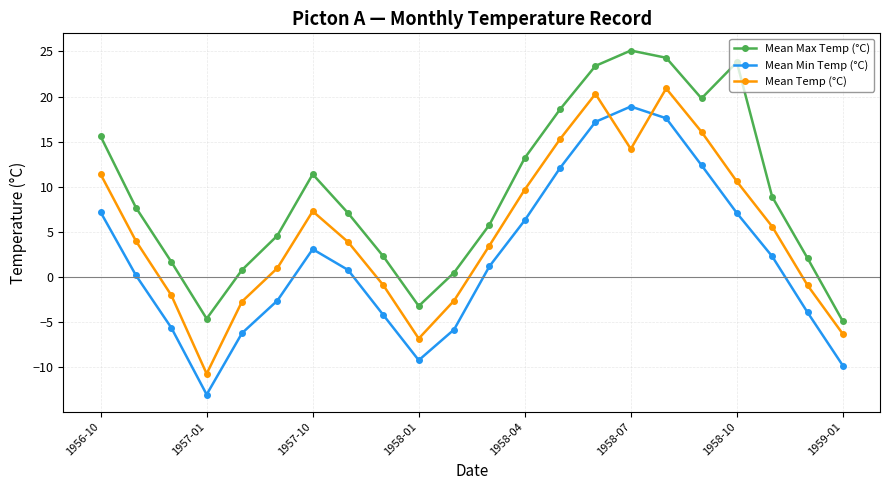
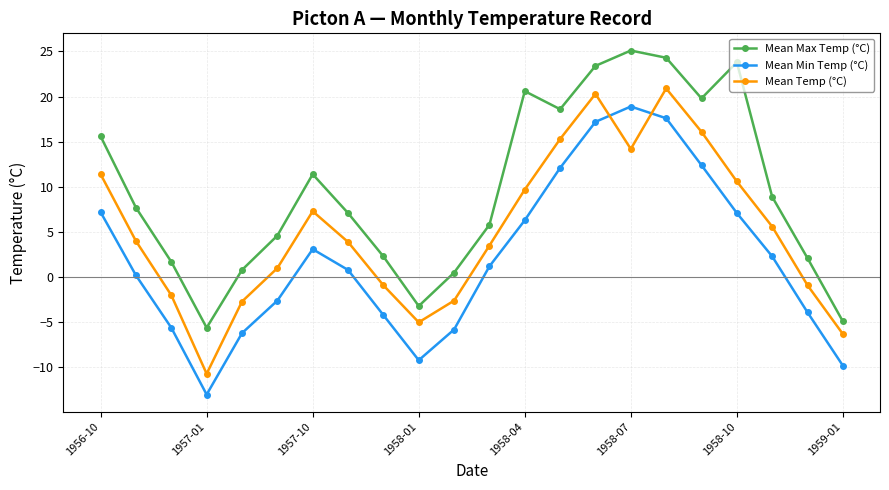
Mean Max Temp (°C), 1957-01: -5 -> -6
Mean Temp (°C), 1958-01: -7 -> -5
Mean Max Temp (°C), 1958-04: 13 -> 21
